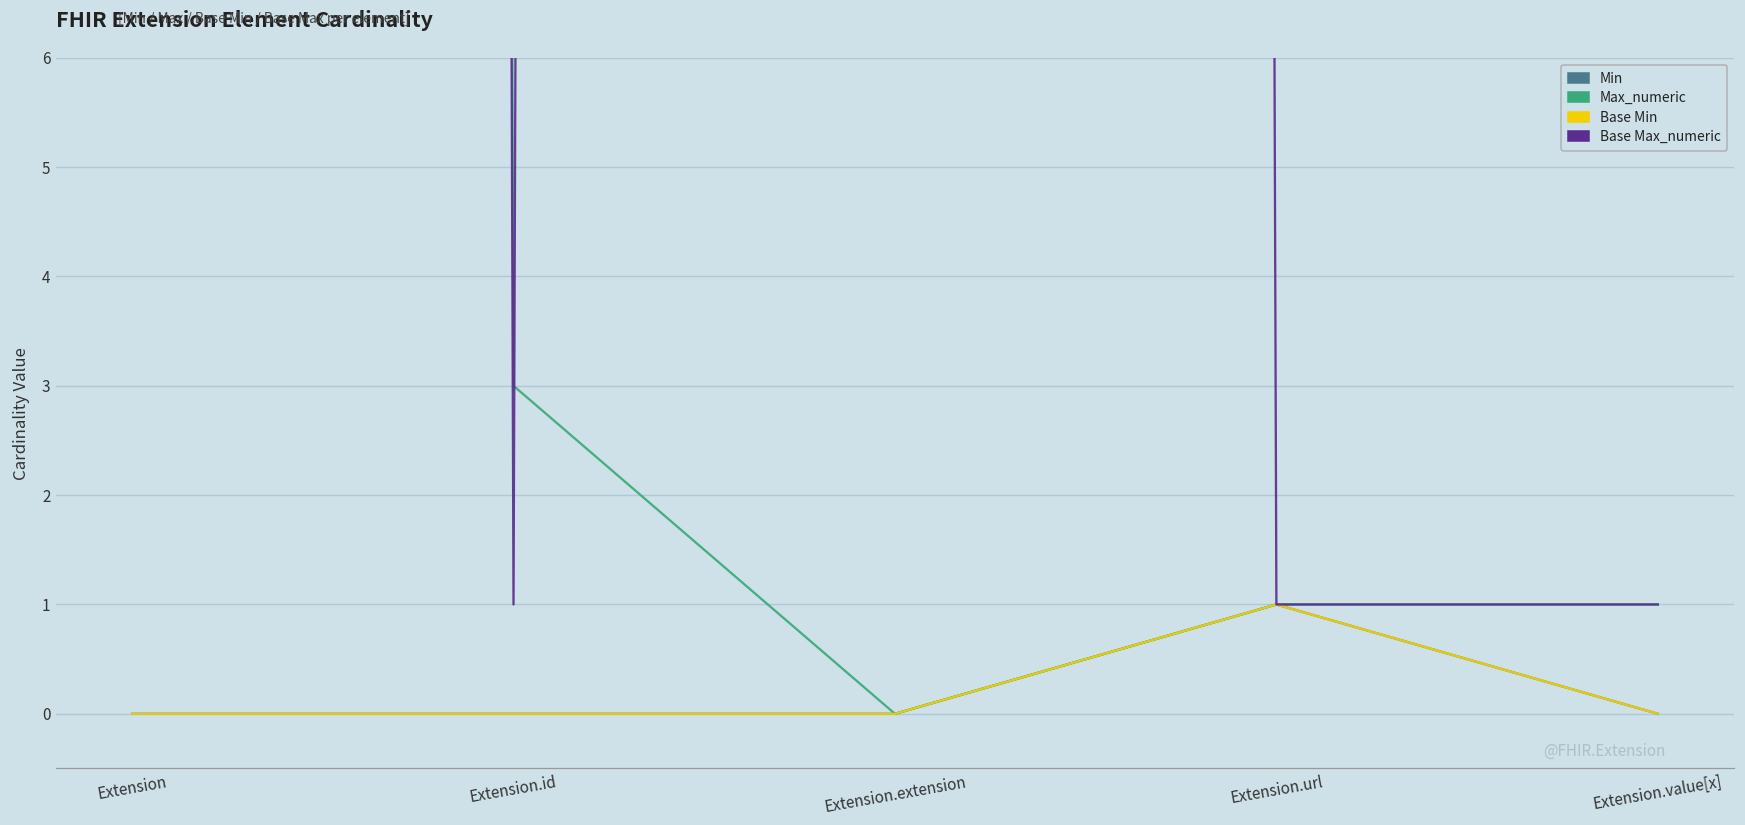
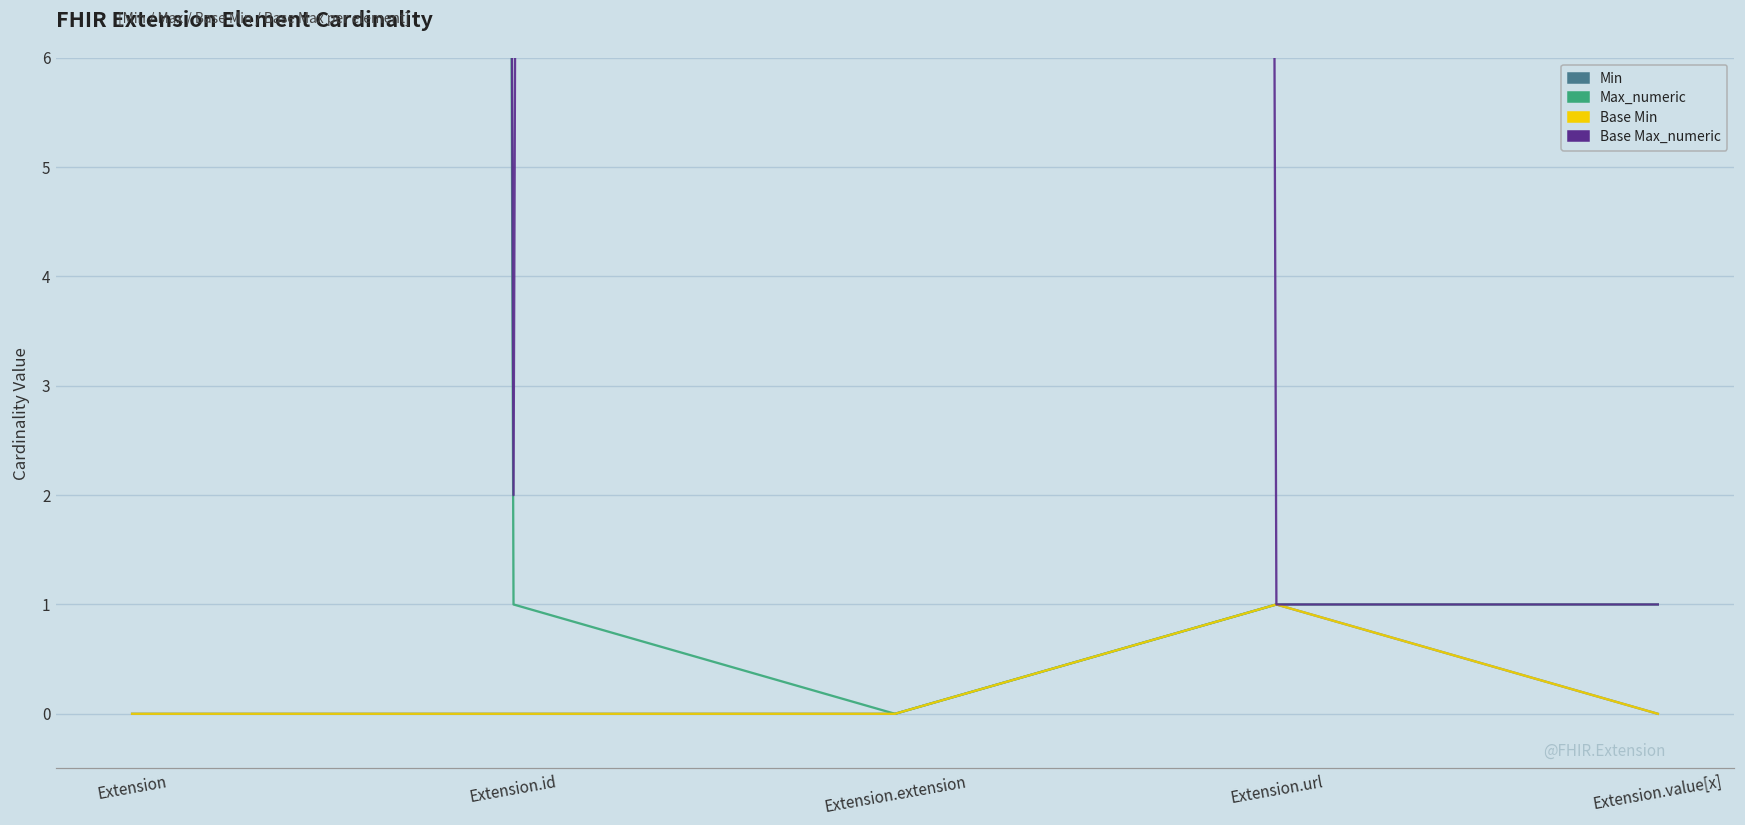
Max_numeric, Extension.id: 3 -> 1
Base Max_numeric, Extension.id: 1 -> 2
